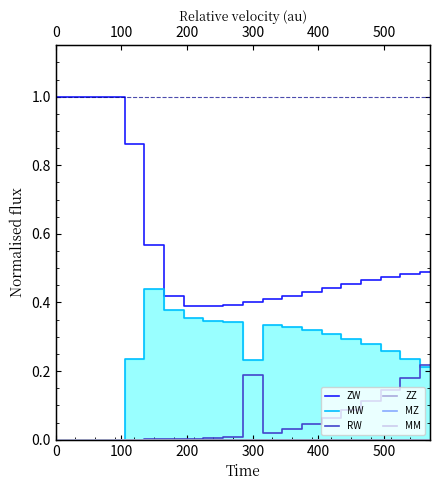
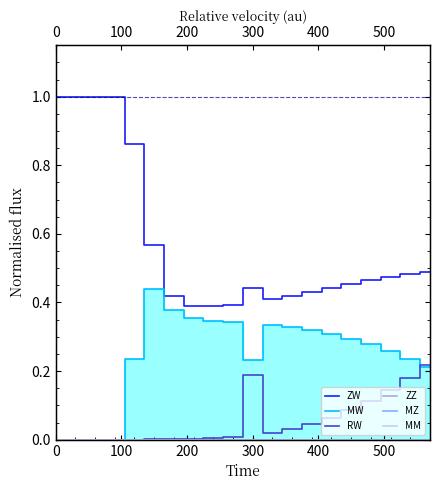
ZW, 300: 0.40 -> 0.44
